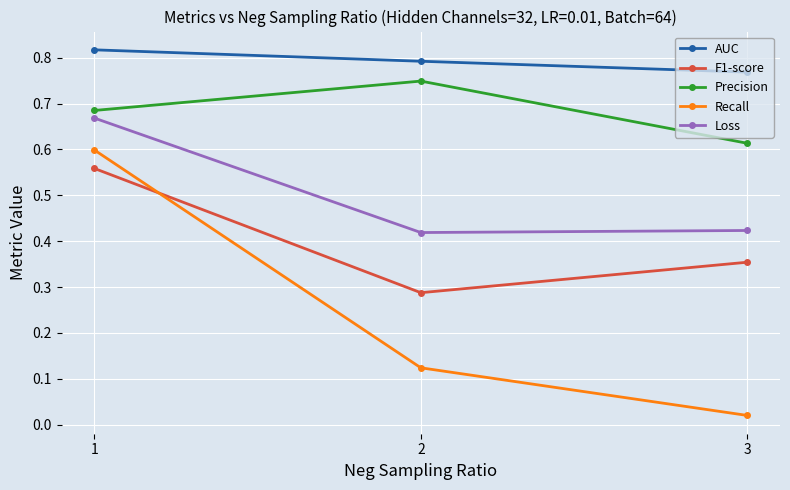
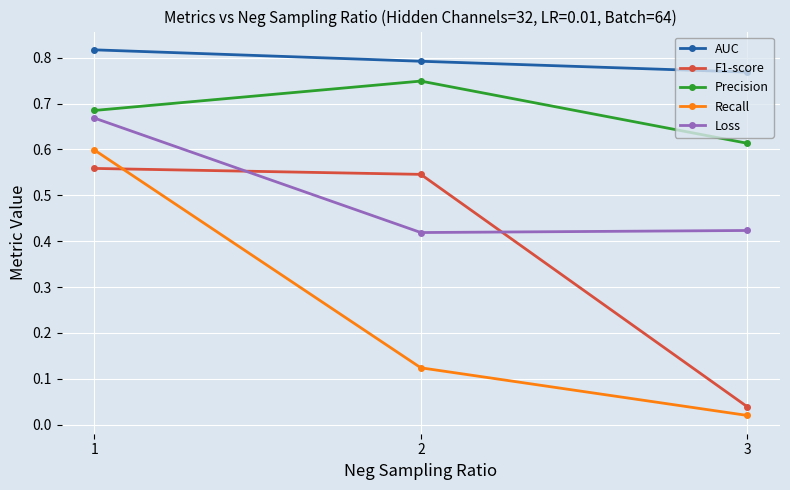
F1-score, 2: 0.29 -> 0.55
F1-score, 3: 0.35 -> 0.04
